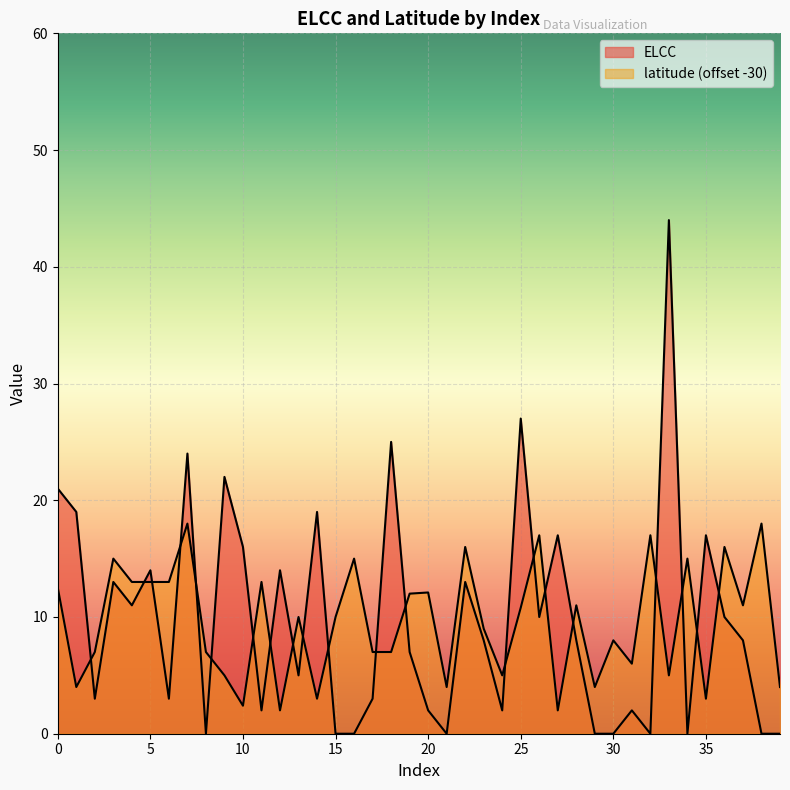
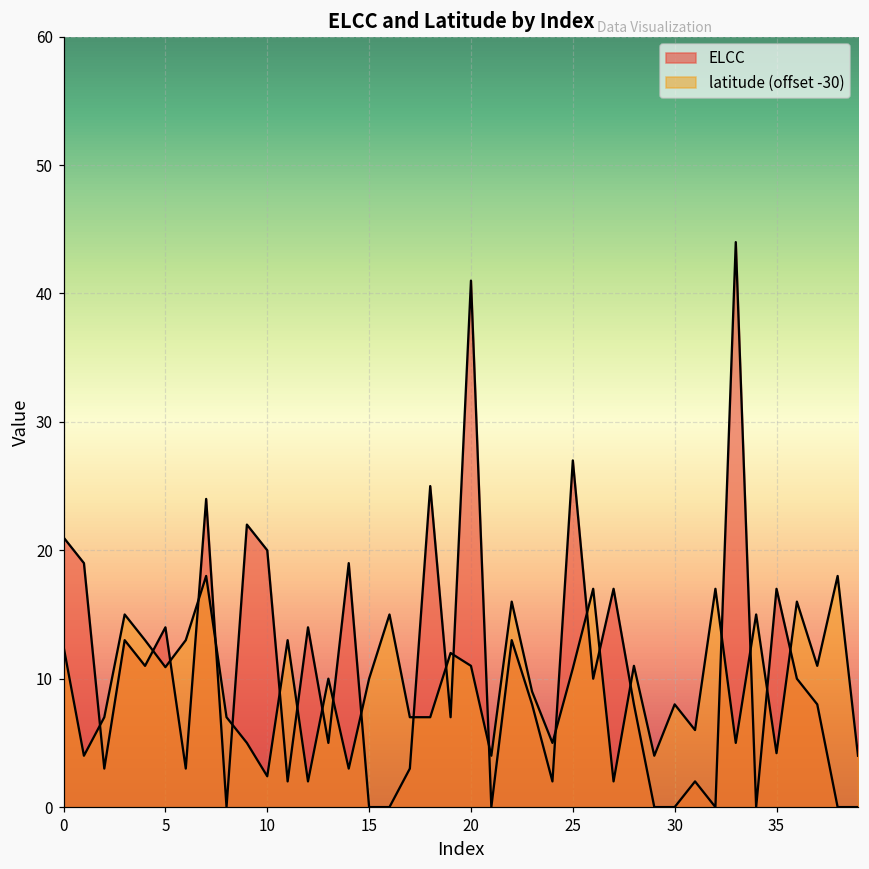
latitude (offset -30), 5: 13.0 -> 10.9
ELCC, 10: 16 -> 20
ELCC, 20: 2 -> 41
latitude (offset -30), 20: 12.1 -> 11.0
latitude (offset -30), 35: 3.0 -> 4.2
